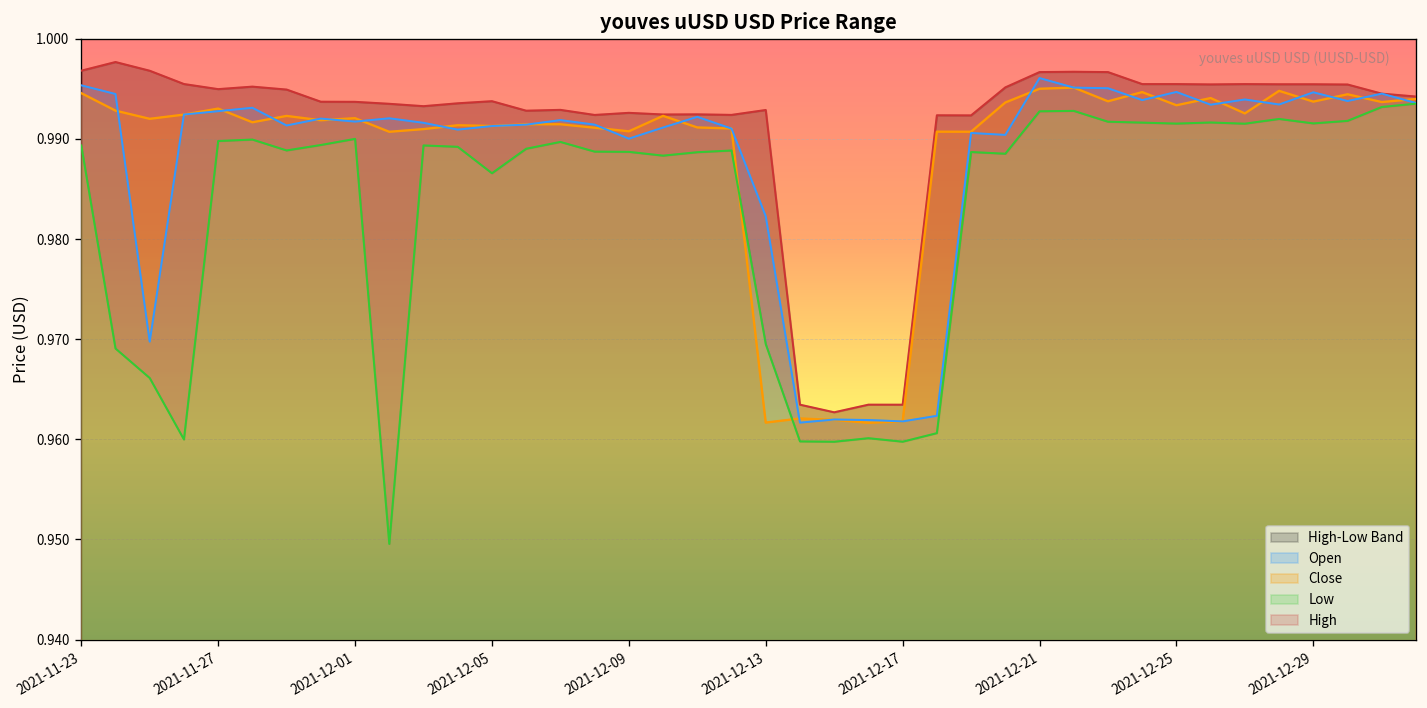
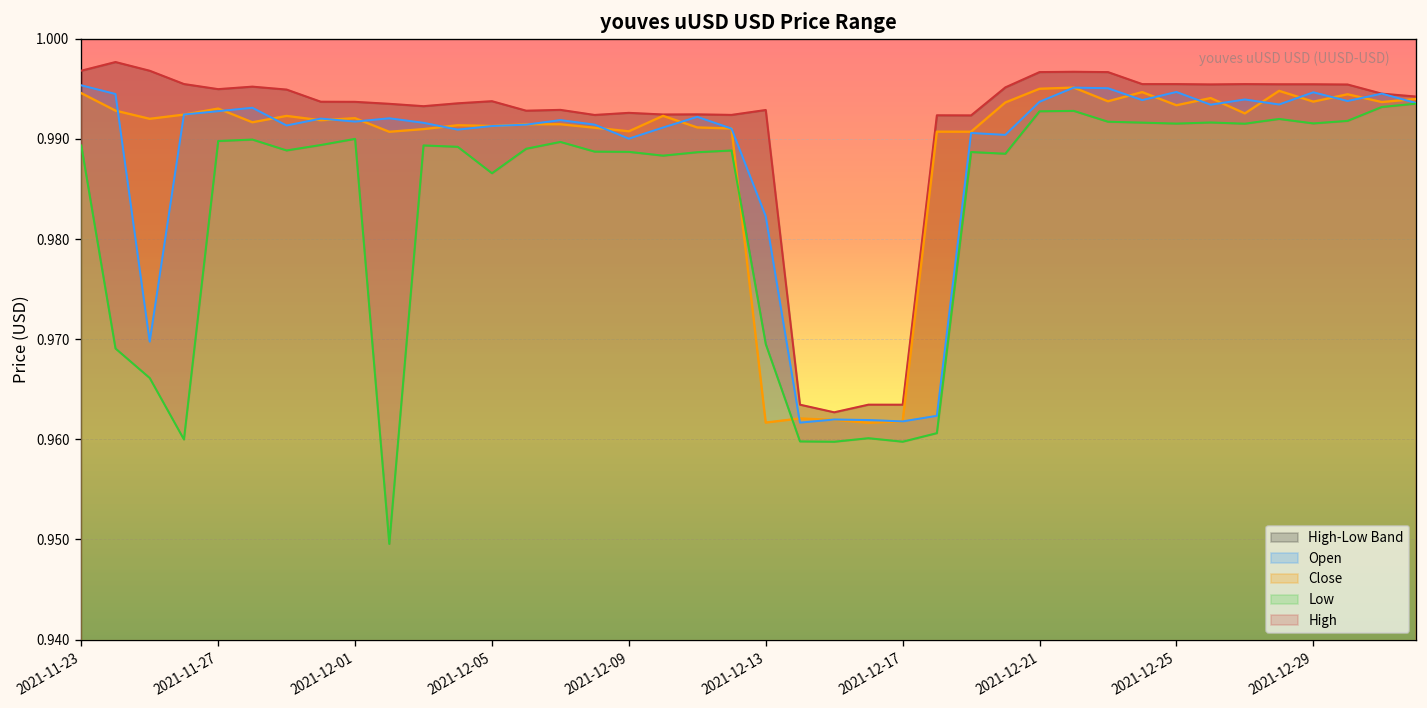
Open, 2021-12-21: 0.996 -> 0.994
